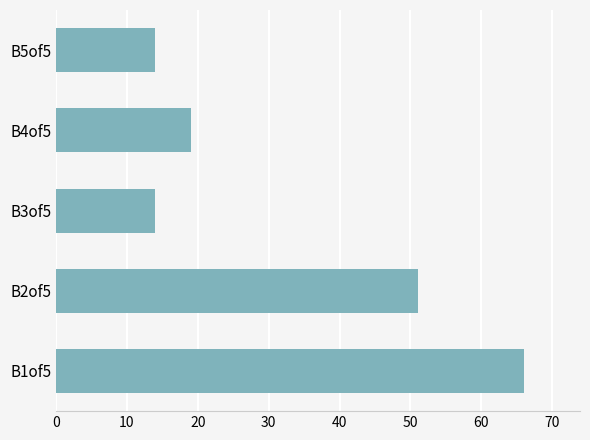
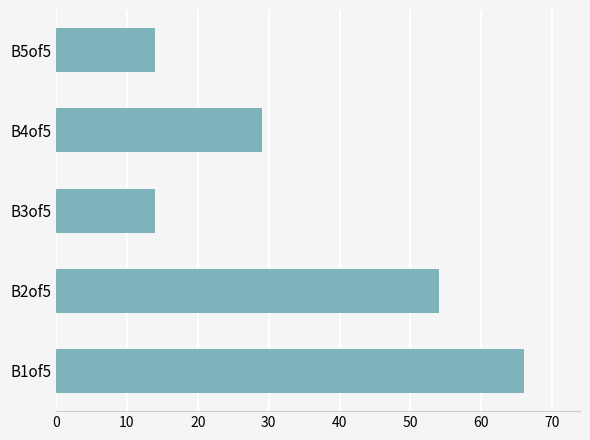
B4of5: 19 -> 29
B2of5: 51 -> 54
